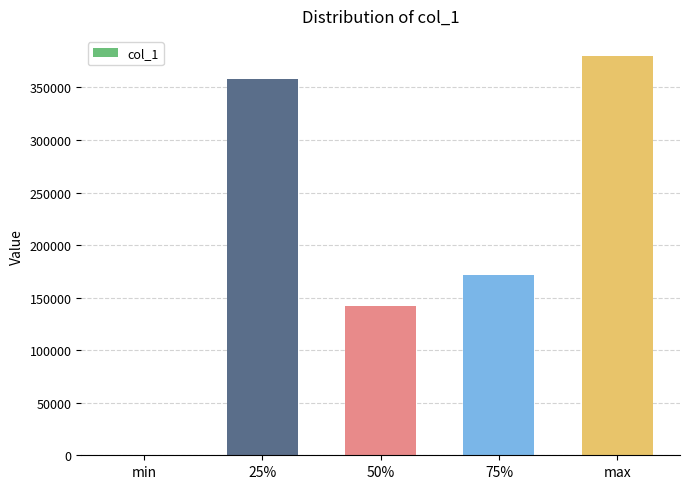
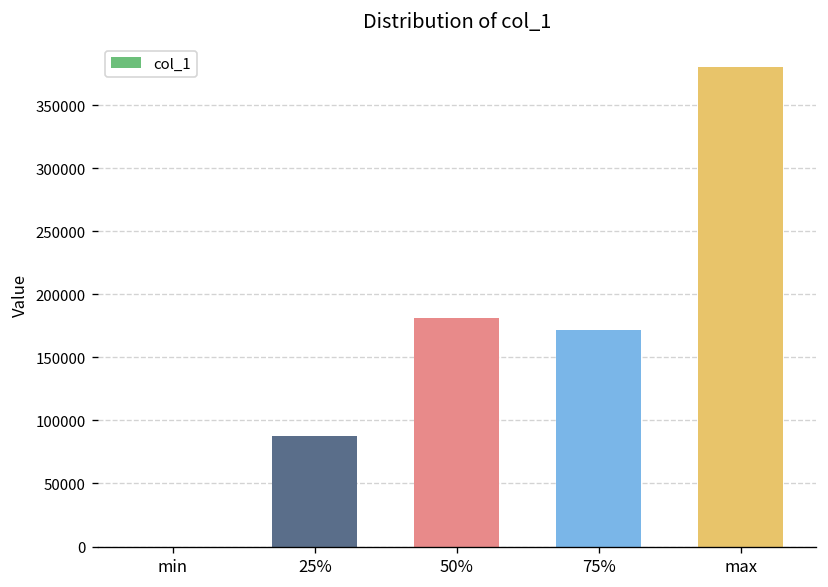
25%: 358000 -> 88000
50%: 142000 -> 181000
